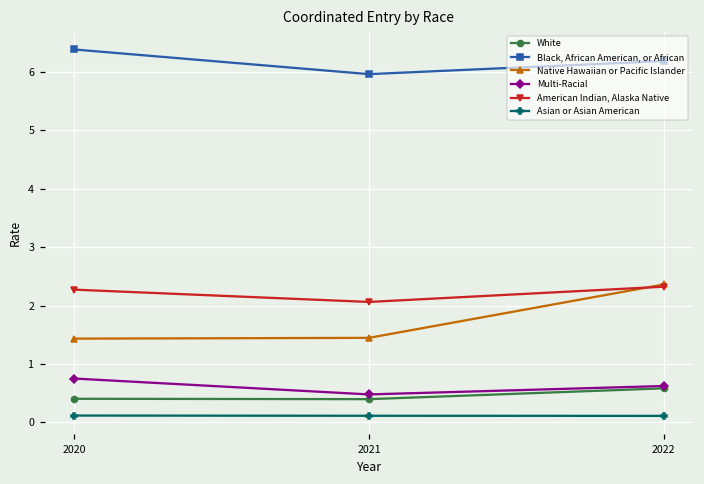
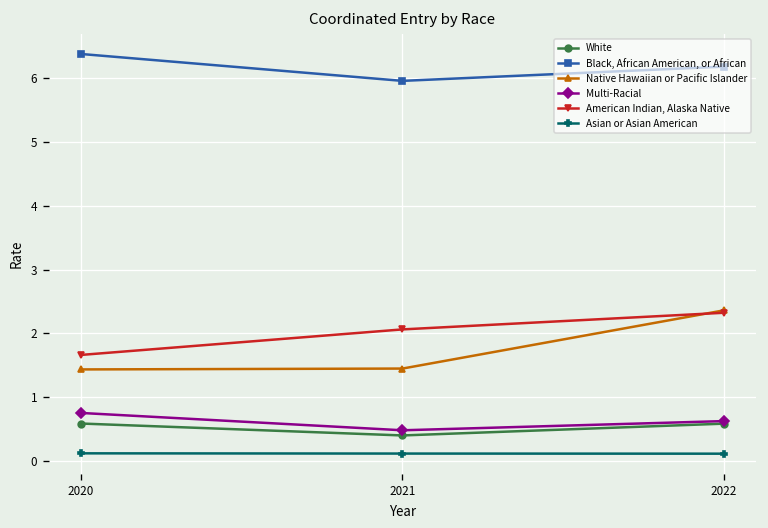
White, 2020: 0.4 -> 0.6
American Indian, Alaska Native, 2020: 2.3 -> 1.7
